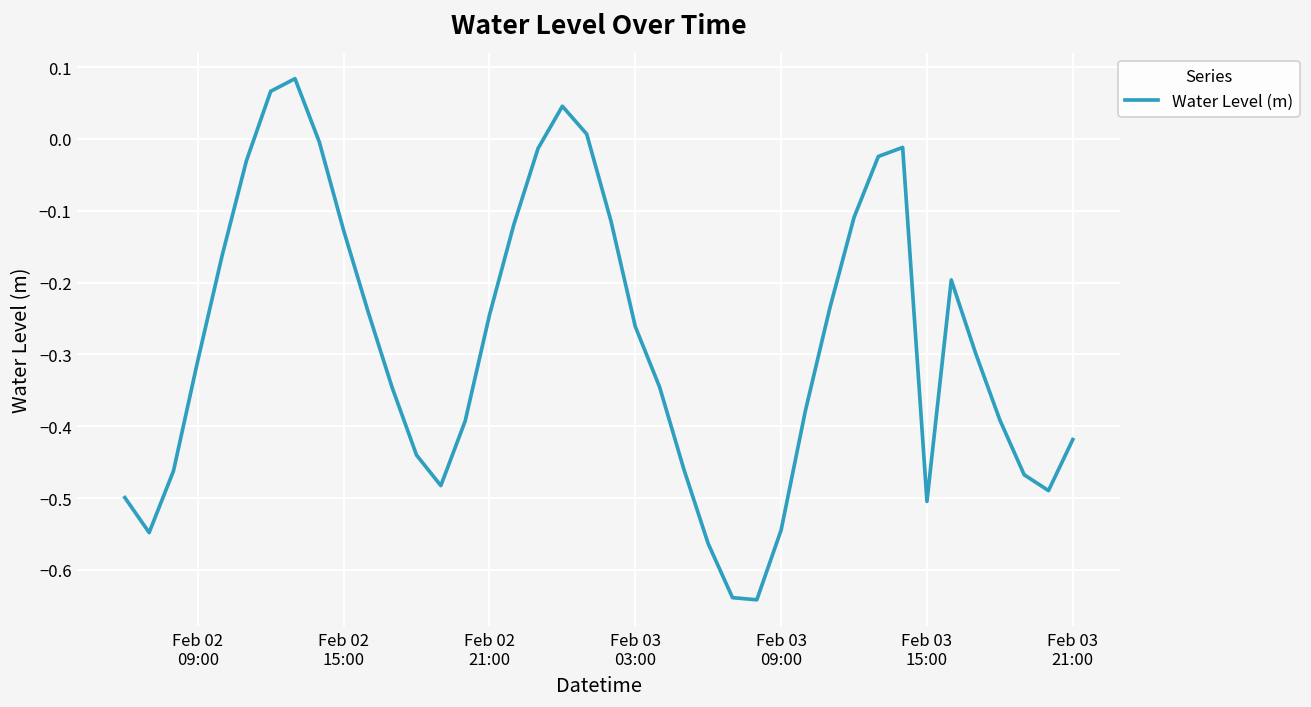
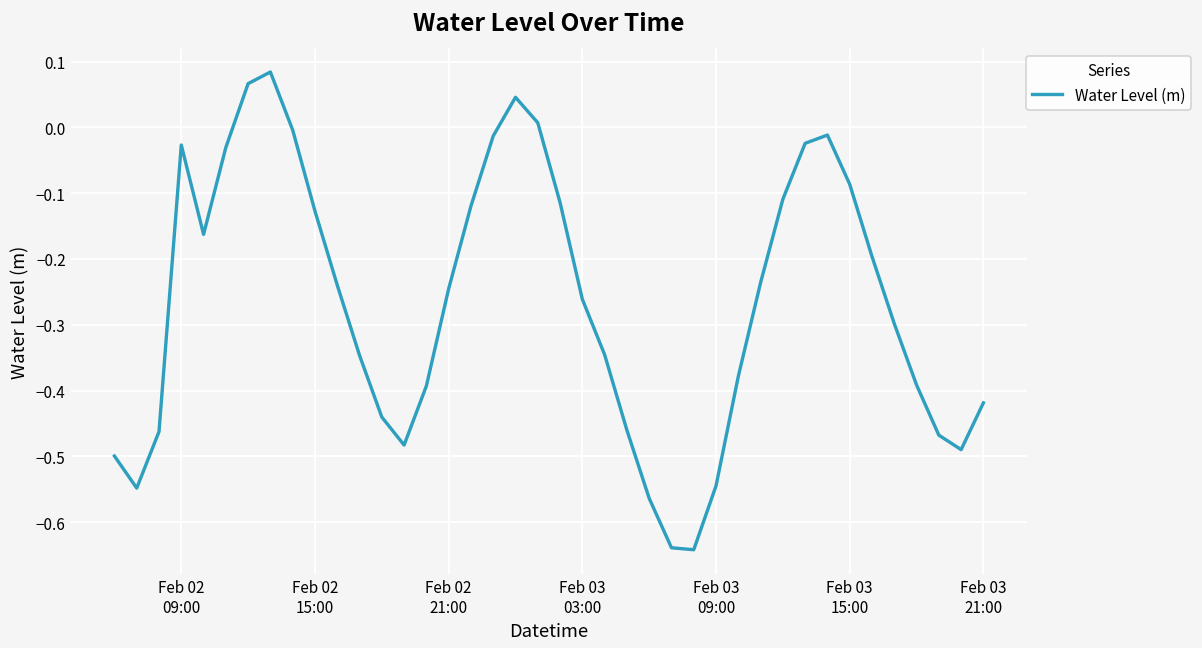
Feb 02 09:00: -0.31 -> -0.03
Feb 03 15:00: -0.50 -> -0.09
